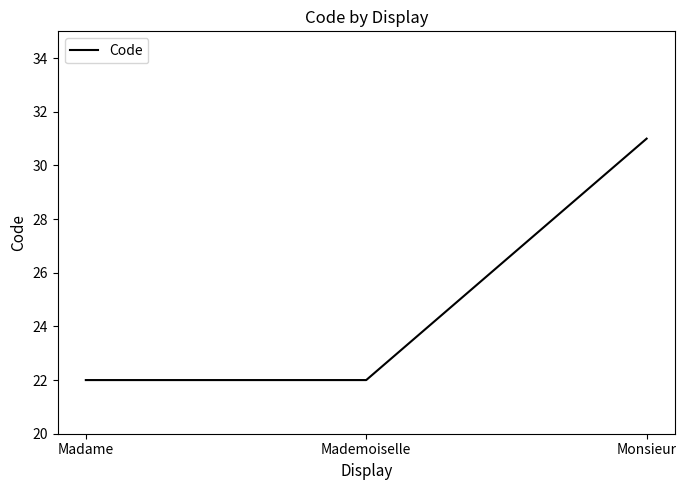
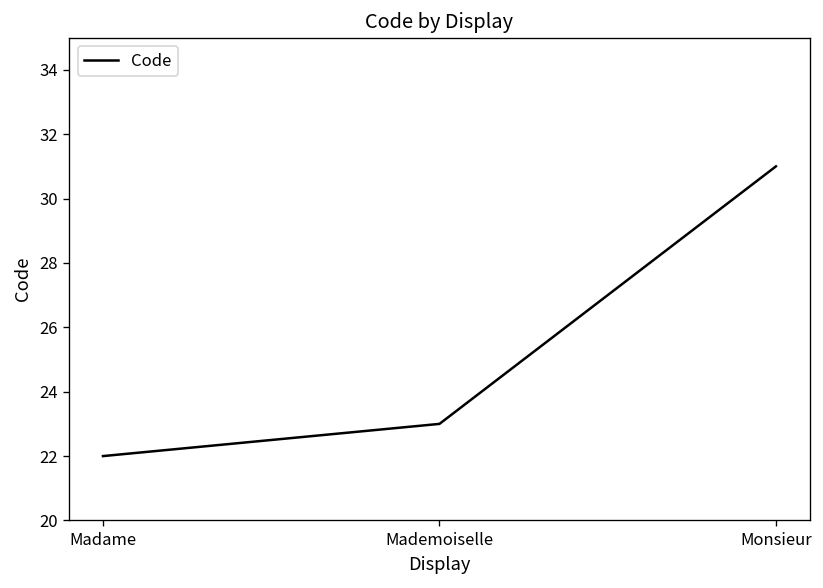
Mademoiselle: 22 -> 23
